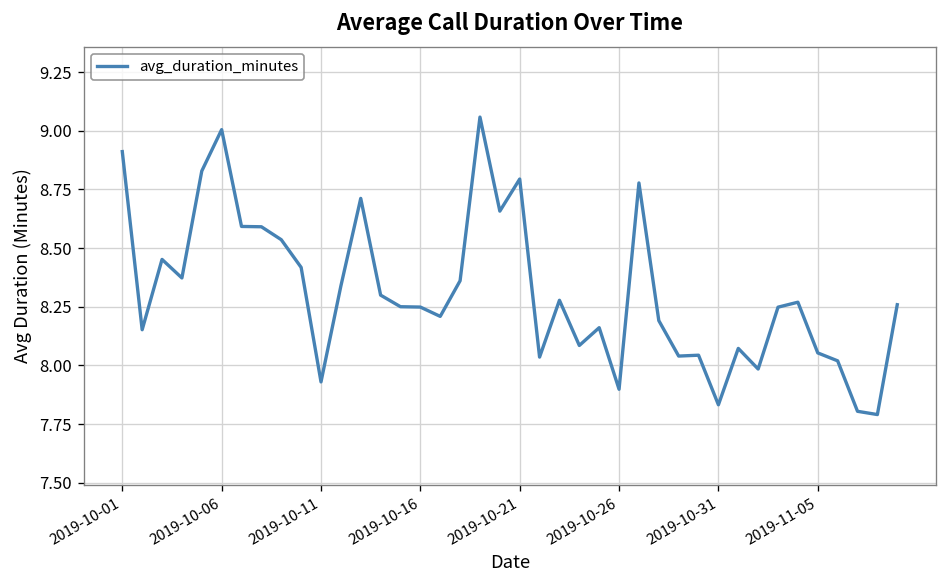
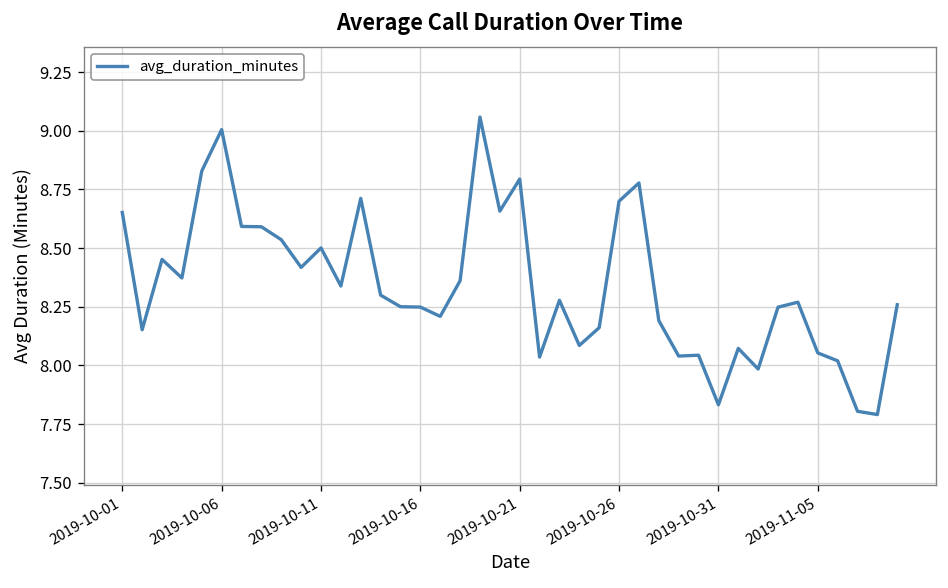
2019-10-01: 8.91 -> 8.65
2019-10-11: 7.93 -> 8.50
2019-10-26: 7.90 -> 8.70
